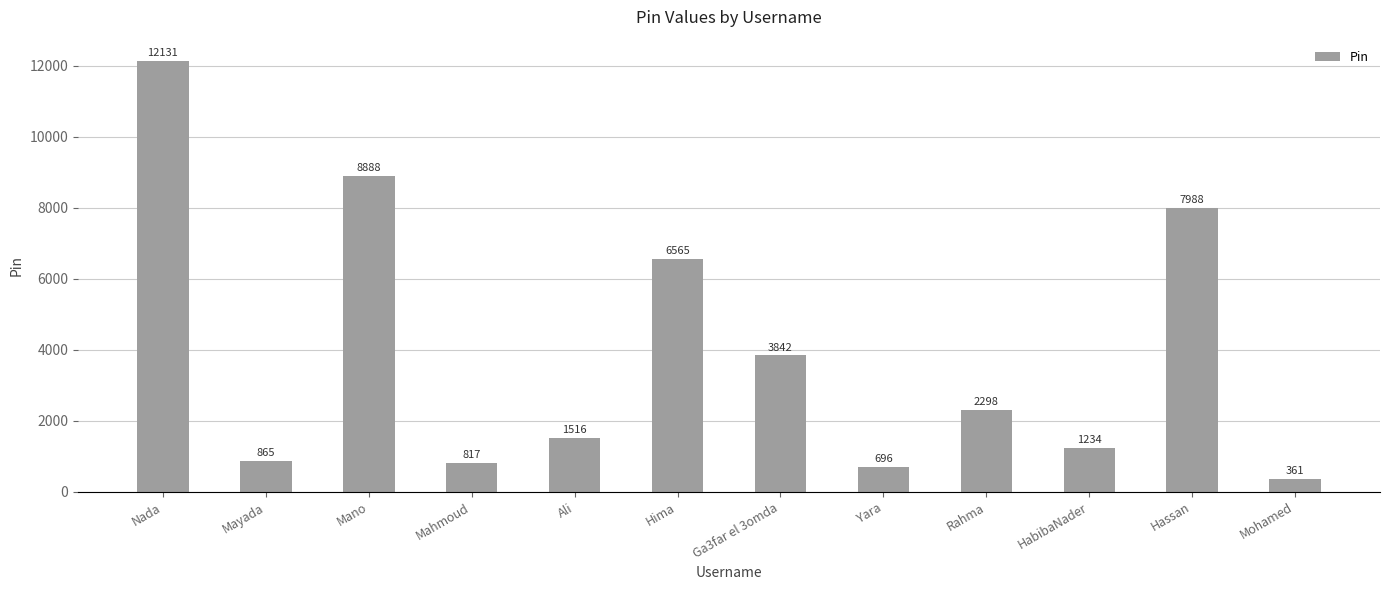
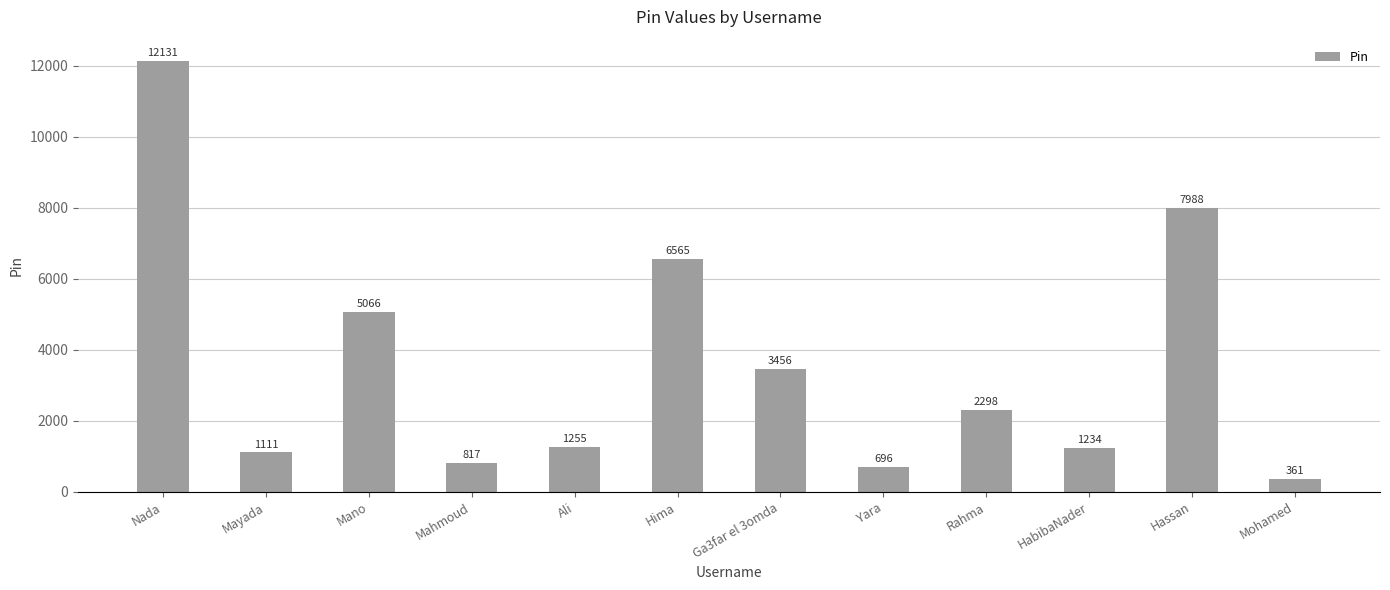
Mayada: 865 -> 1111
Mano: 8888 -> 5066
Ali: 1516 -> 1255
Ga3far el 3omda: 3842 -> 3456
